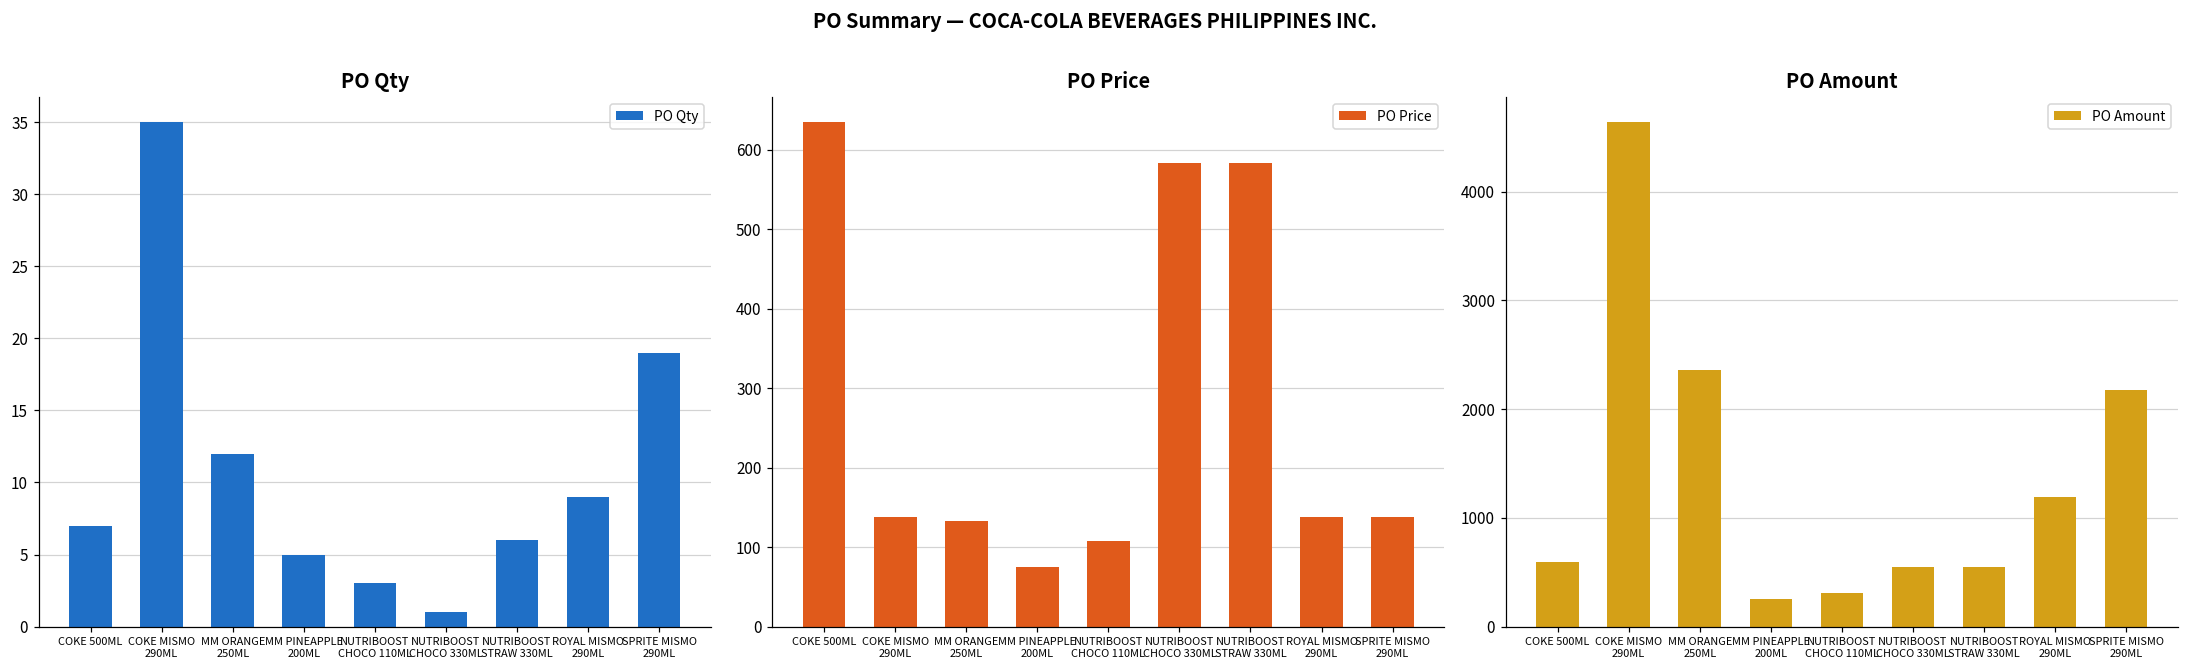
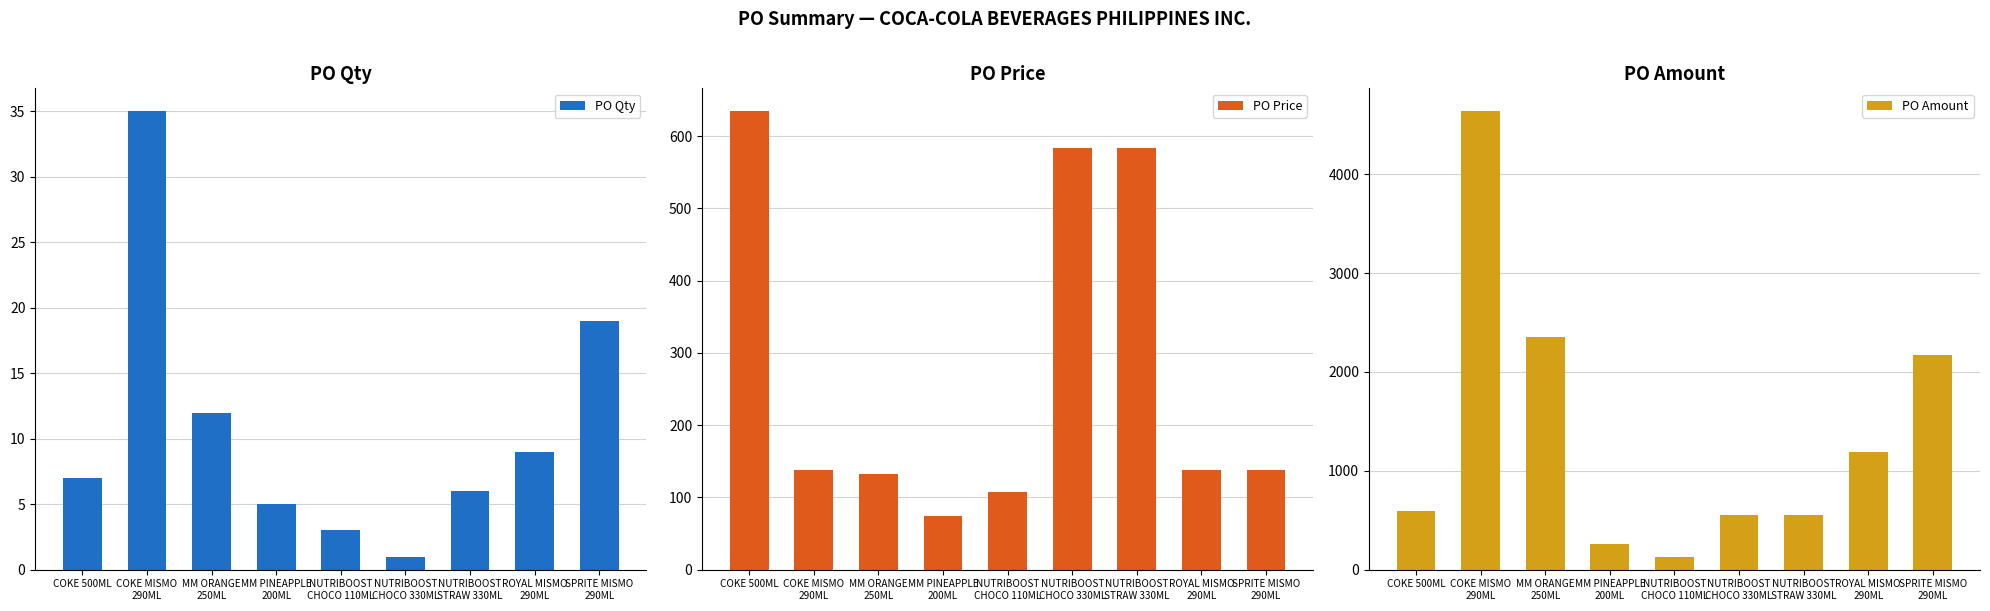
PO Amount, NUTRIBOOST CHOCO 110ML: 300 -> 100
